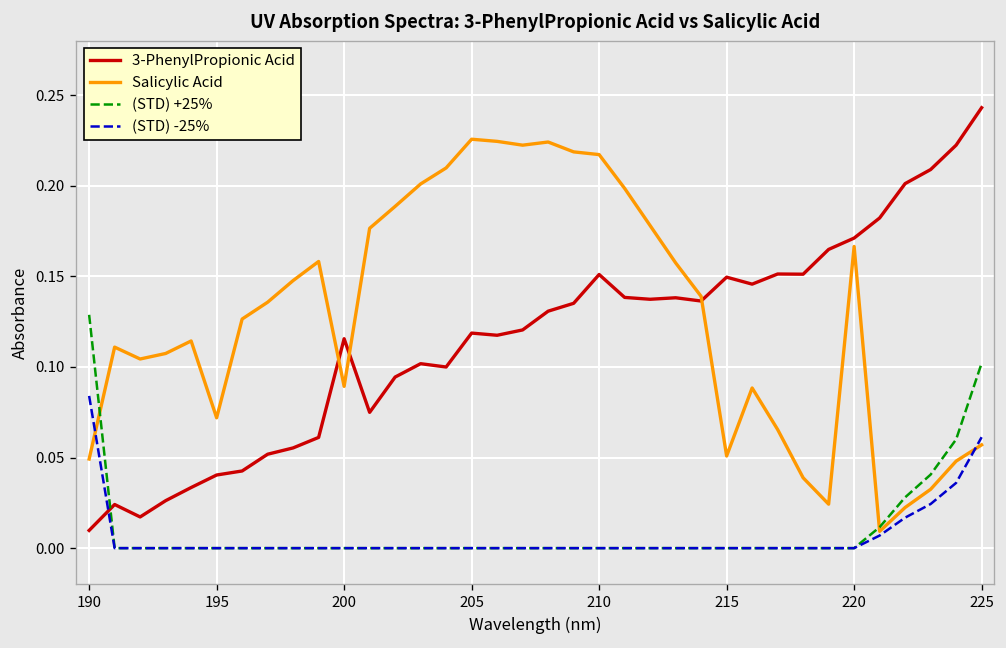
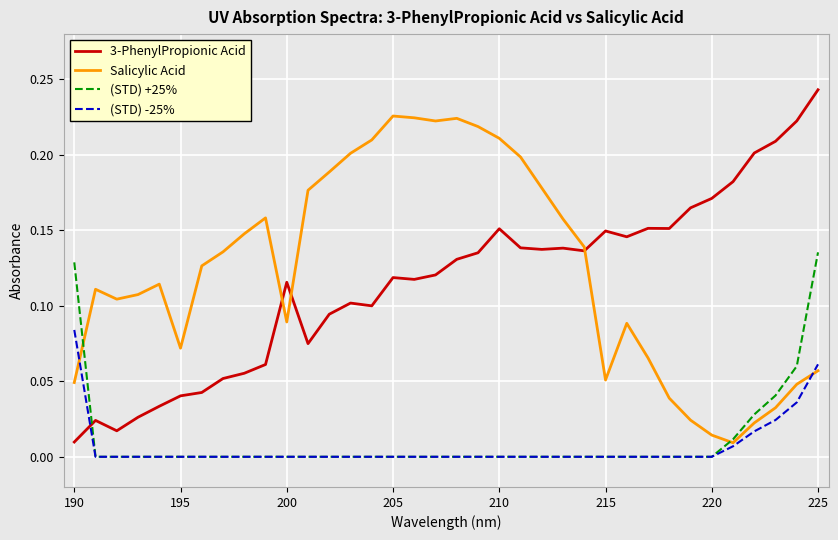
Salicylic Acid, 210: 0.217 -> 0.211
Salicylic Acid, 220: 0.167 -> 0.014
(STD) +25%, 225: 0.102 -> 0.135
